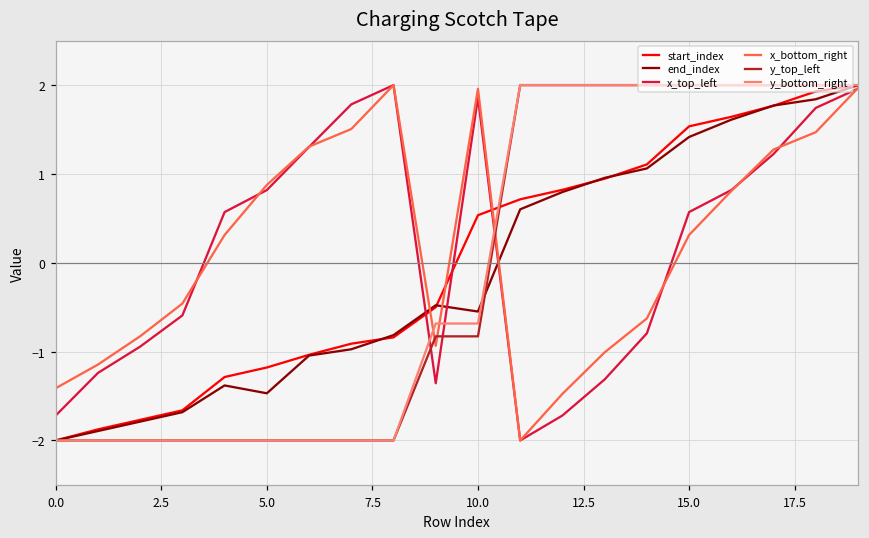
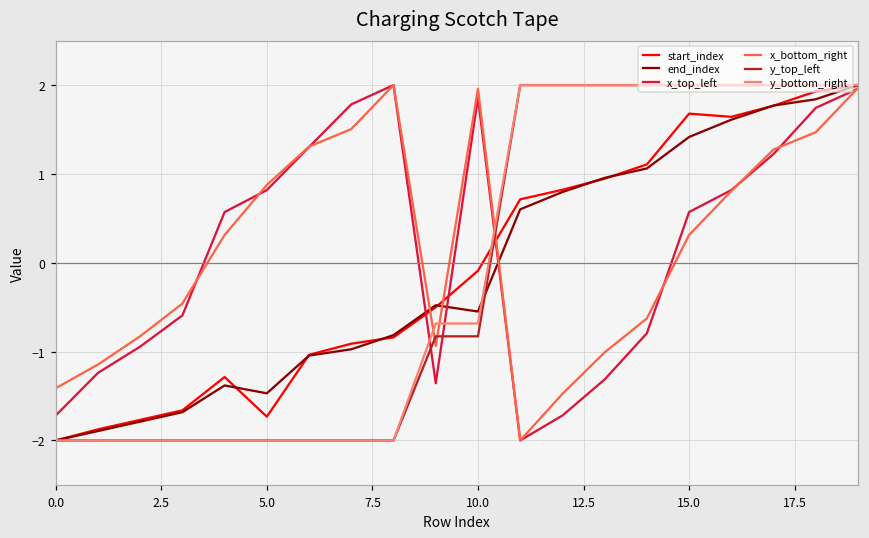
start_index, 5.0: -1.2 -> -1.7
start_index, 10.0: 0.5 -> -0.1
start_index, 15.0: 1.5 -> 1.7
